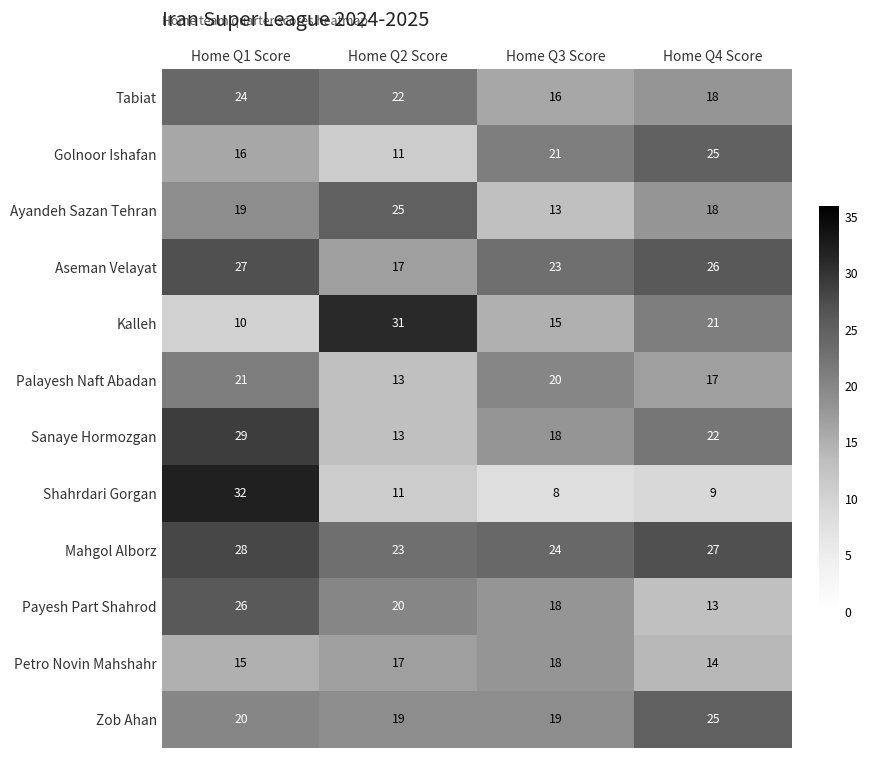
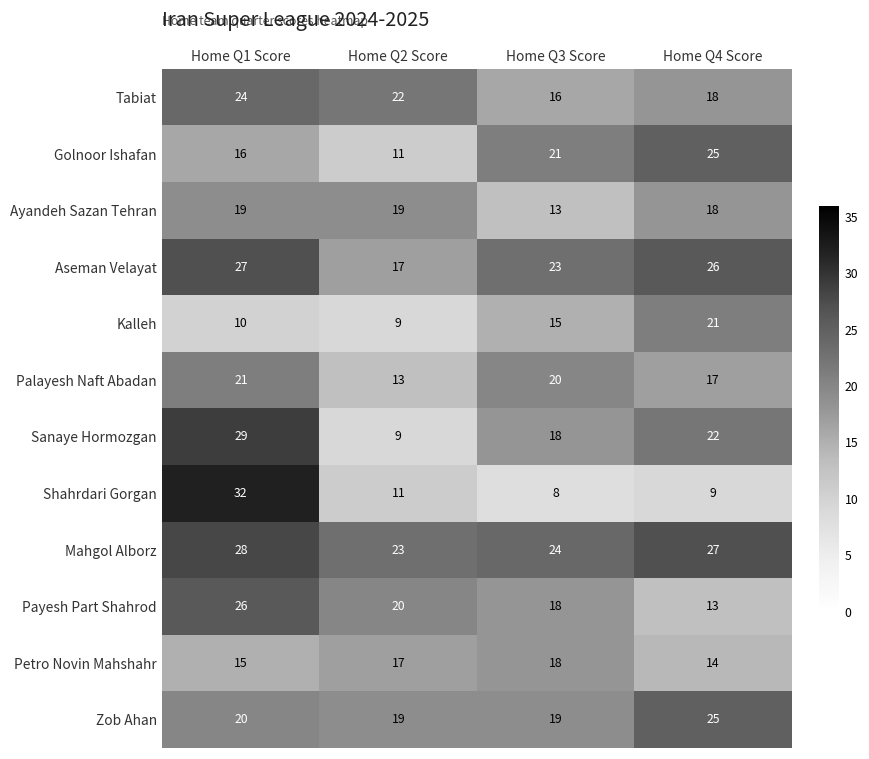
Ayandeh Sazan Tehran, Home Q2 Score: 25 -> 19
Kalleh, Home Q2 Score: 31 -> 9
Sanaye Hormozgan, Home Q2 Score: 13 -> 9
